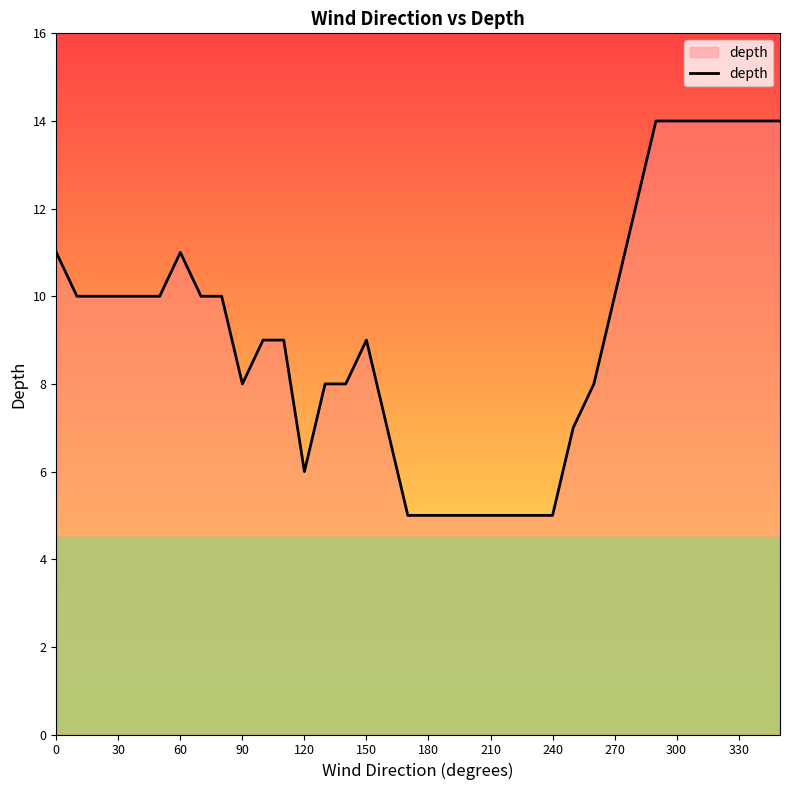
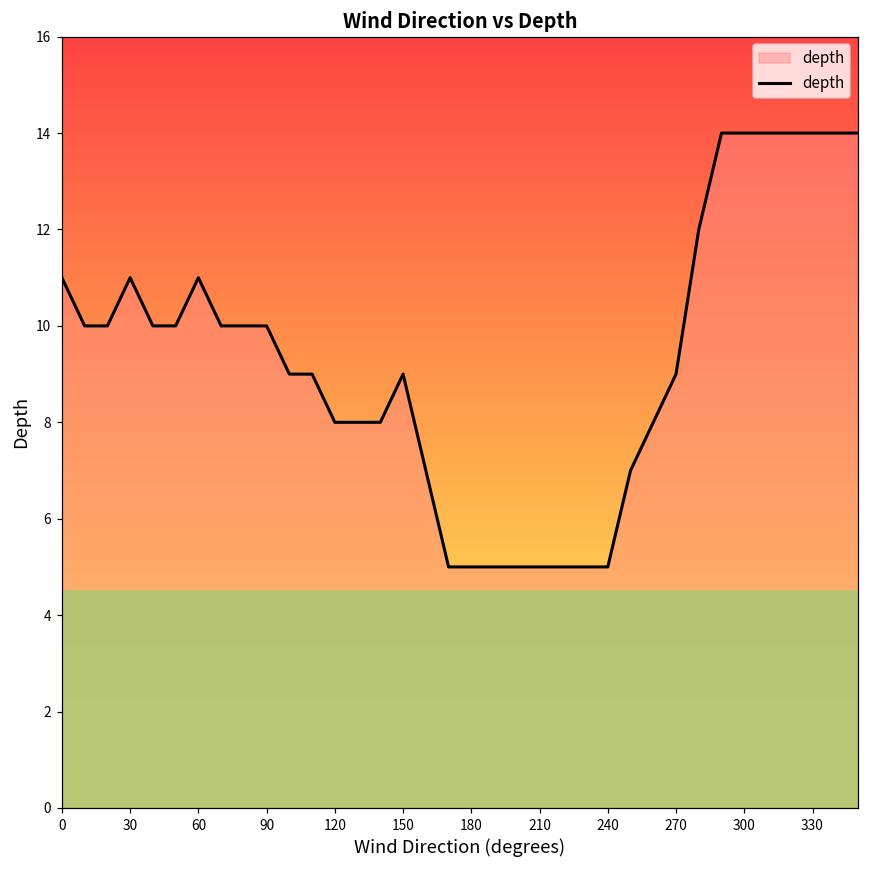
30: 10 -> 11
90: 8 -> 10
120: 6 -> 8
270: 10 -> 9
